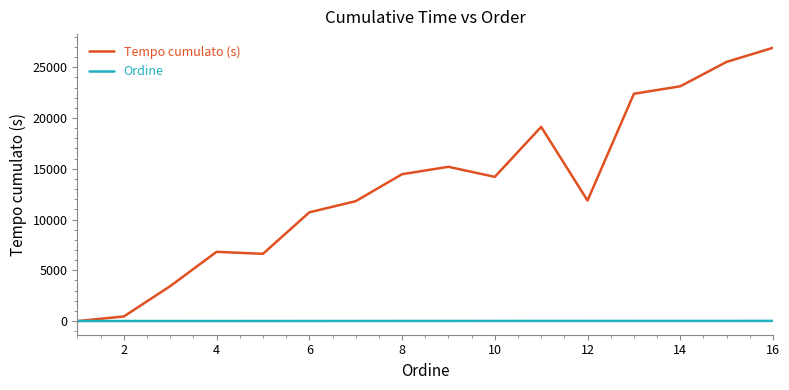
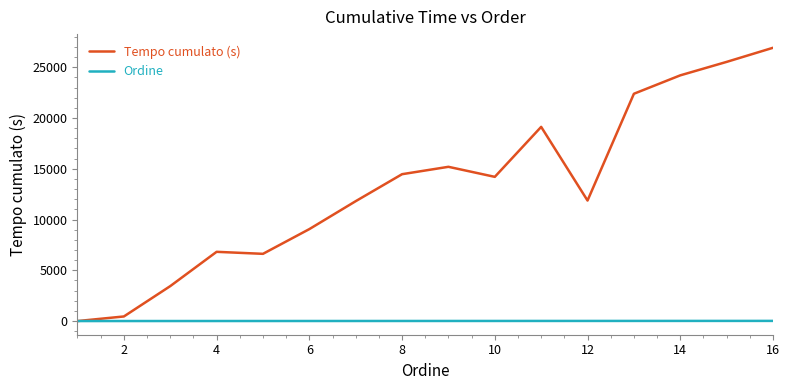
Tempo cumulato (s), 6: 10700 -> 9100
Tempo cumulato (s), 14: 23100 -> 24200
